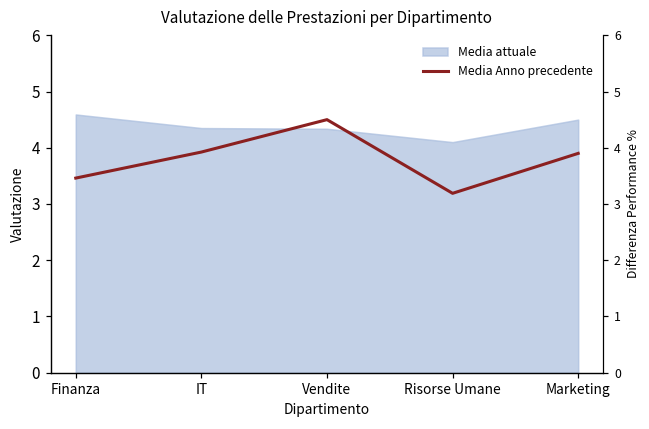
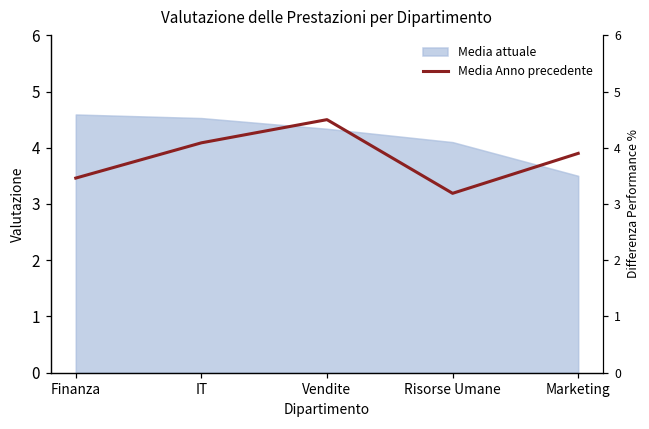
Media Anno precedente, IT: 3.9 -> 4.1
Media attuale, IT: 4.4 -> 4.5
Media attuale, Marketing: 4.5 -> 3.5
